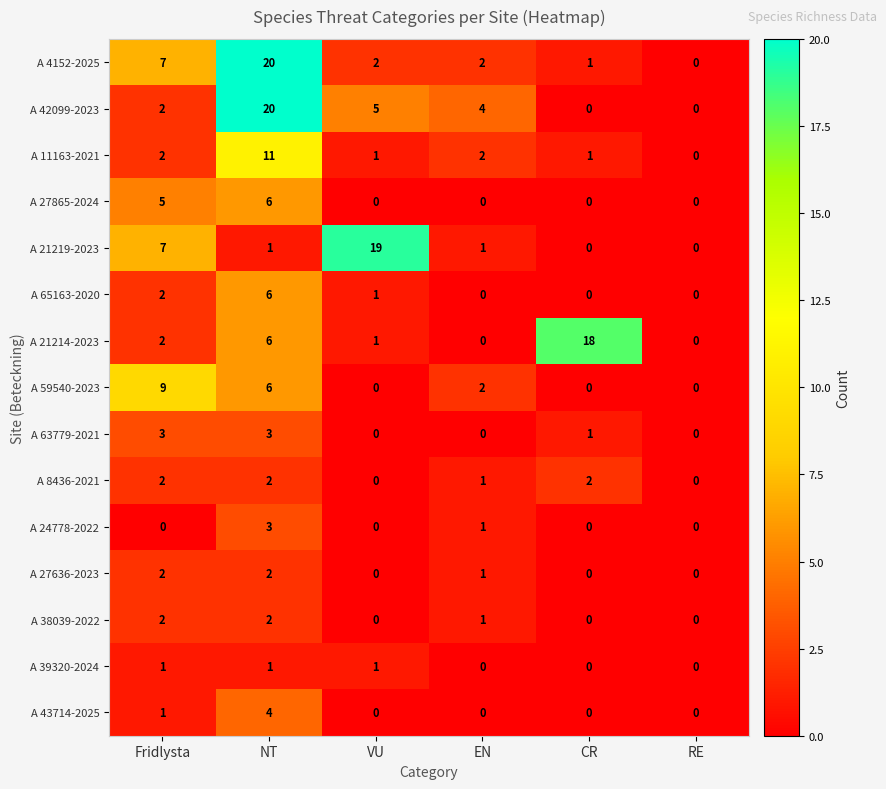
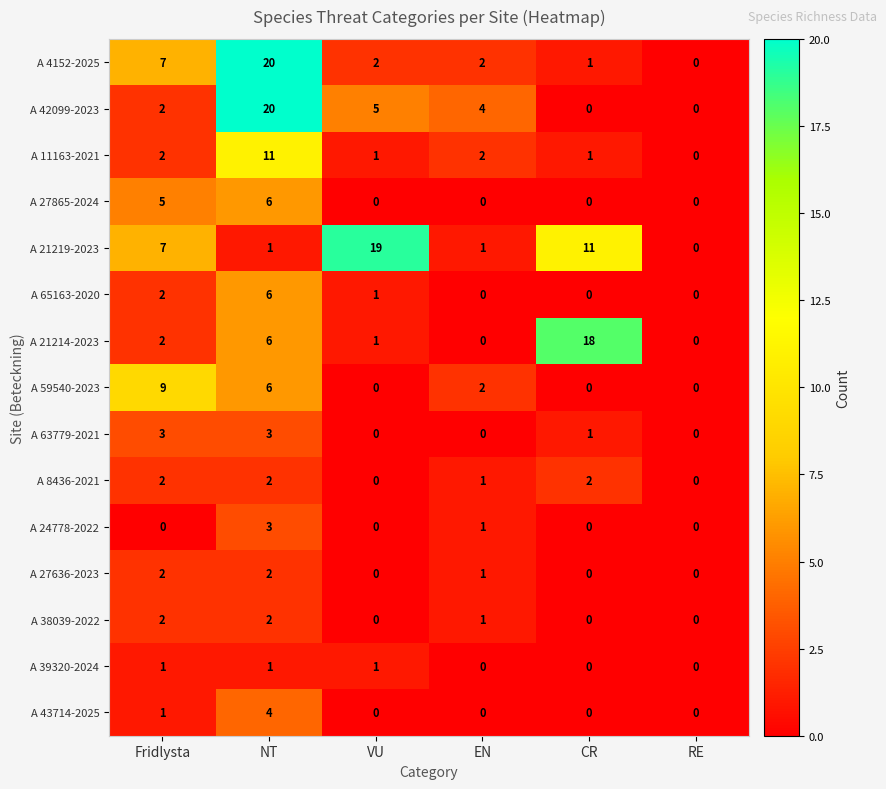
A 21219-2023, CR: 0 -> 11
